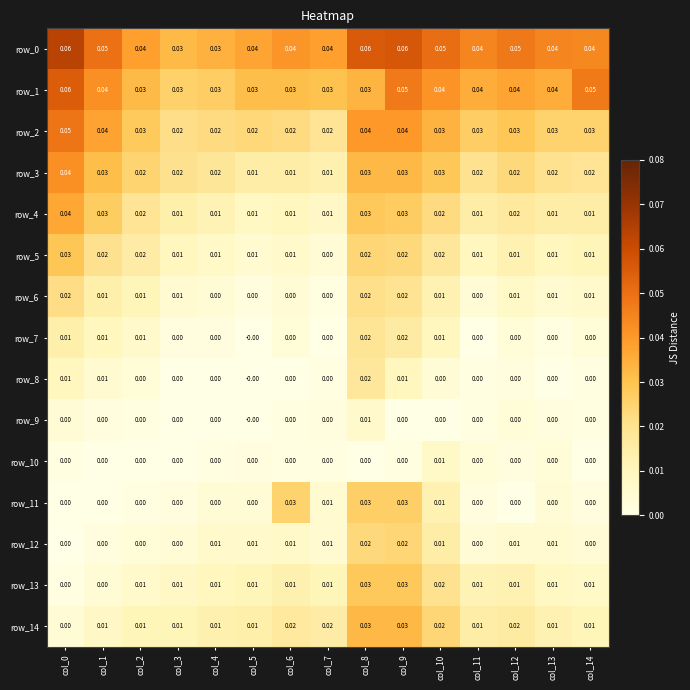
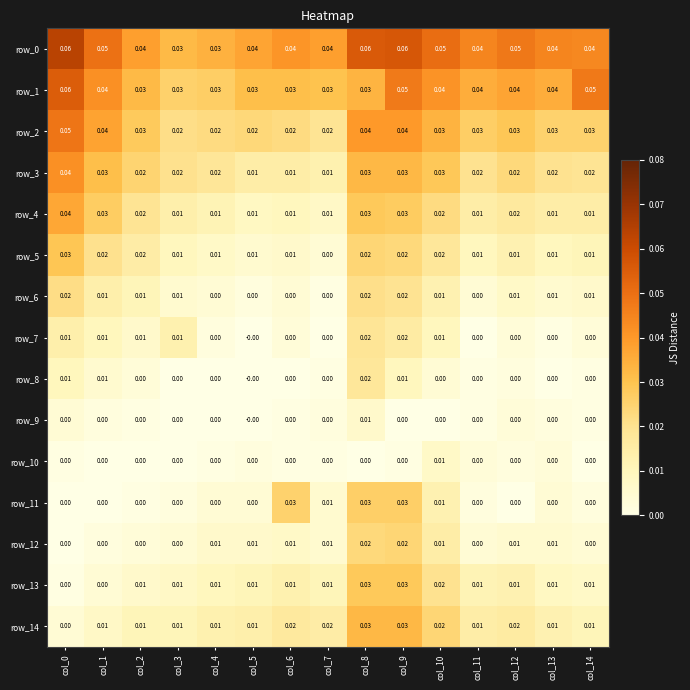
row_7, col_3: 0.00 -> 0.01
